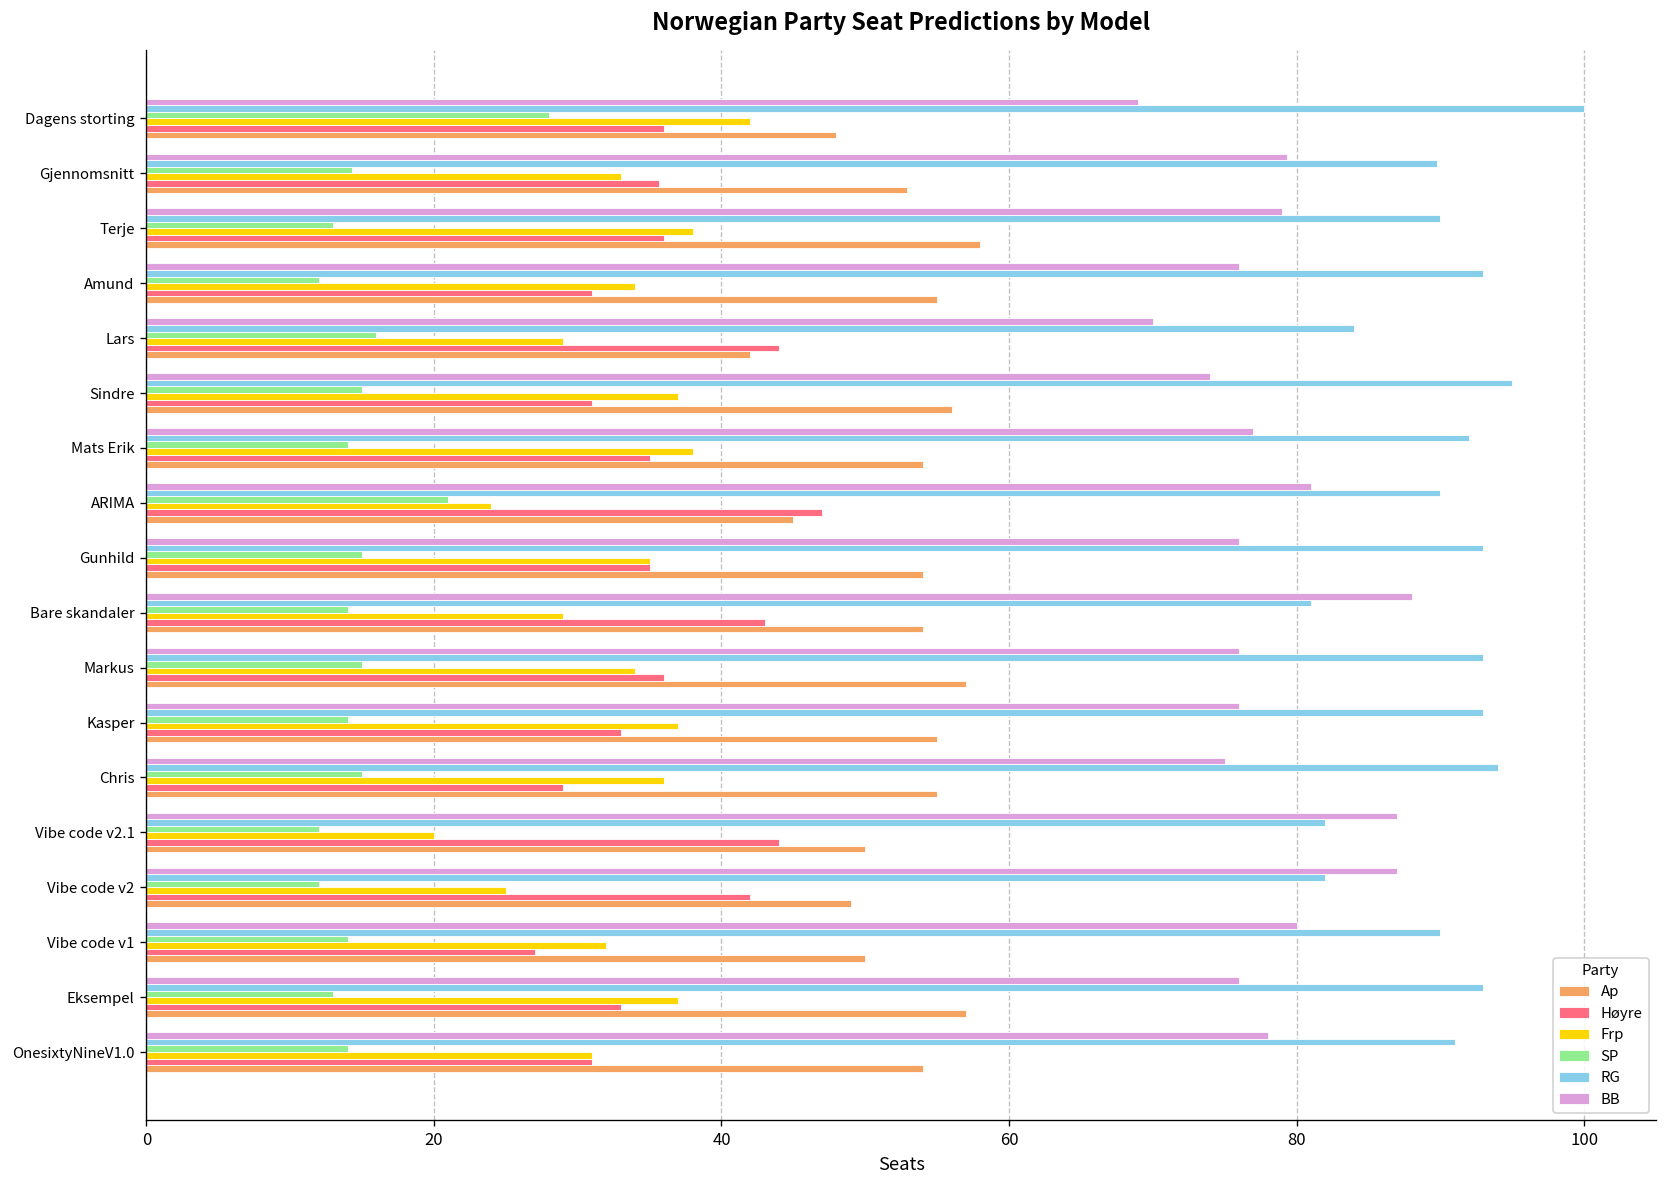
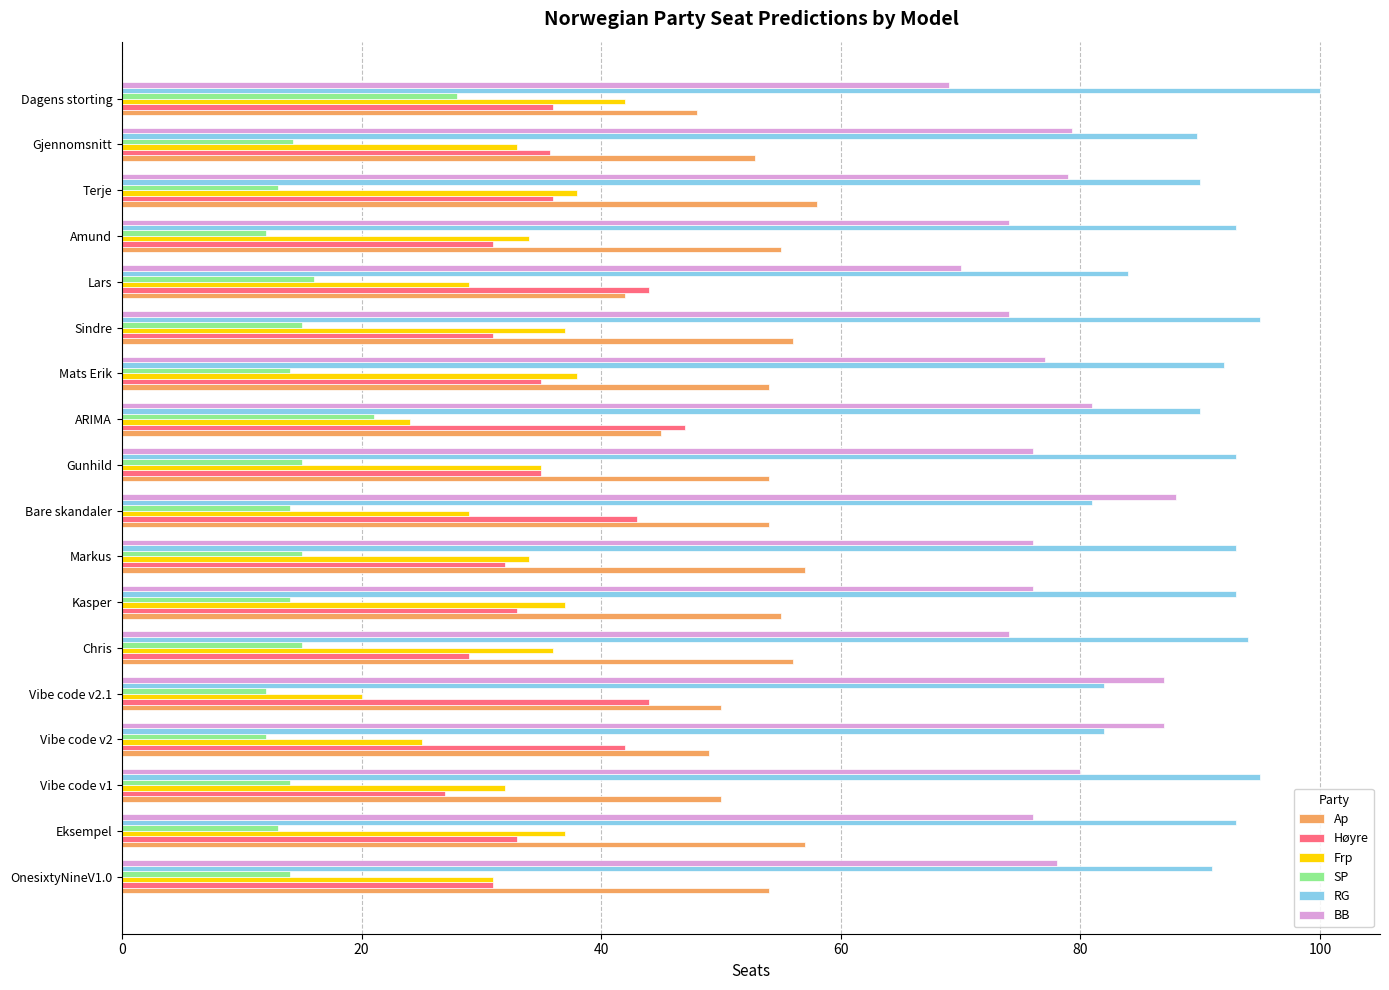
BB, Amund: 76 -> 74
Høyre, Markus: 36 -> 32
BB, Chris: 75 -> 74
Ap, Chris: 55 -> 56
RG, Vibe code v1: 90 -> 95
